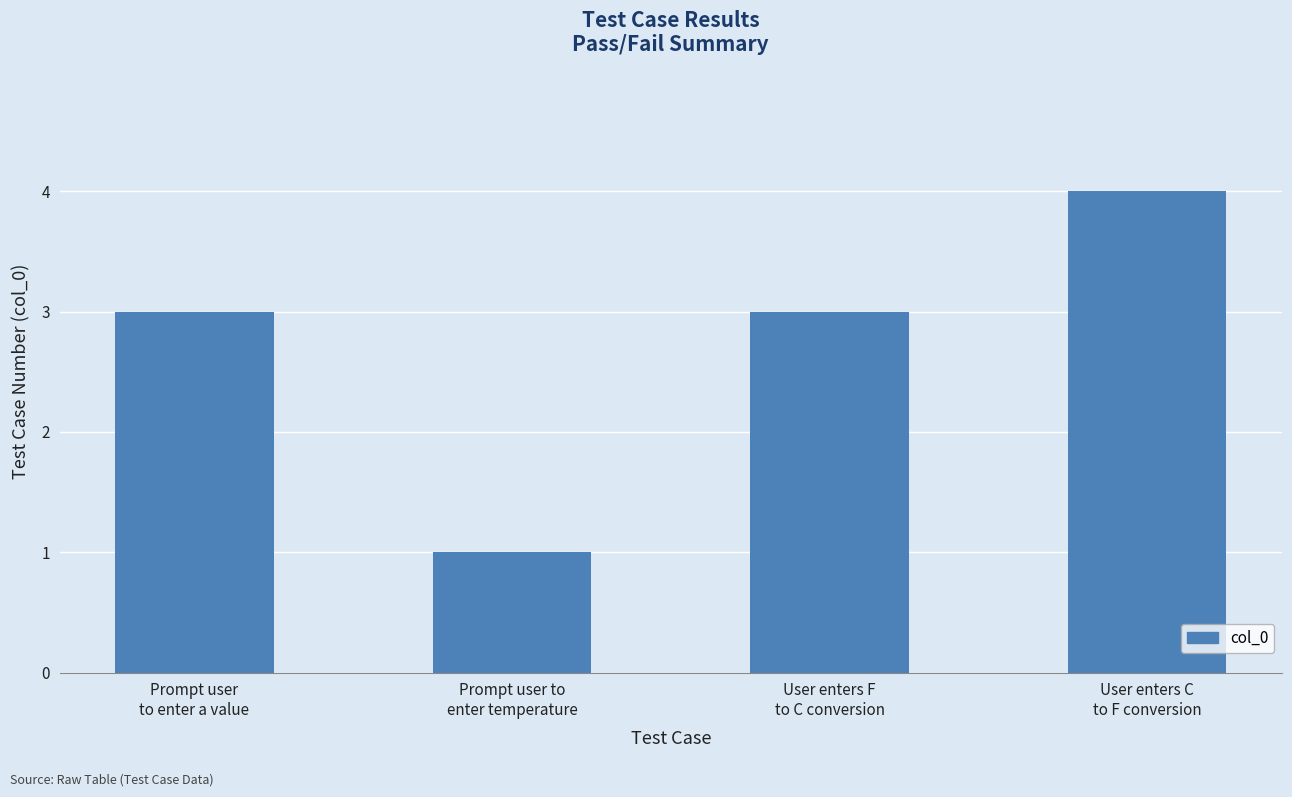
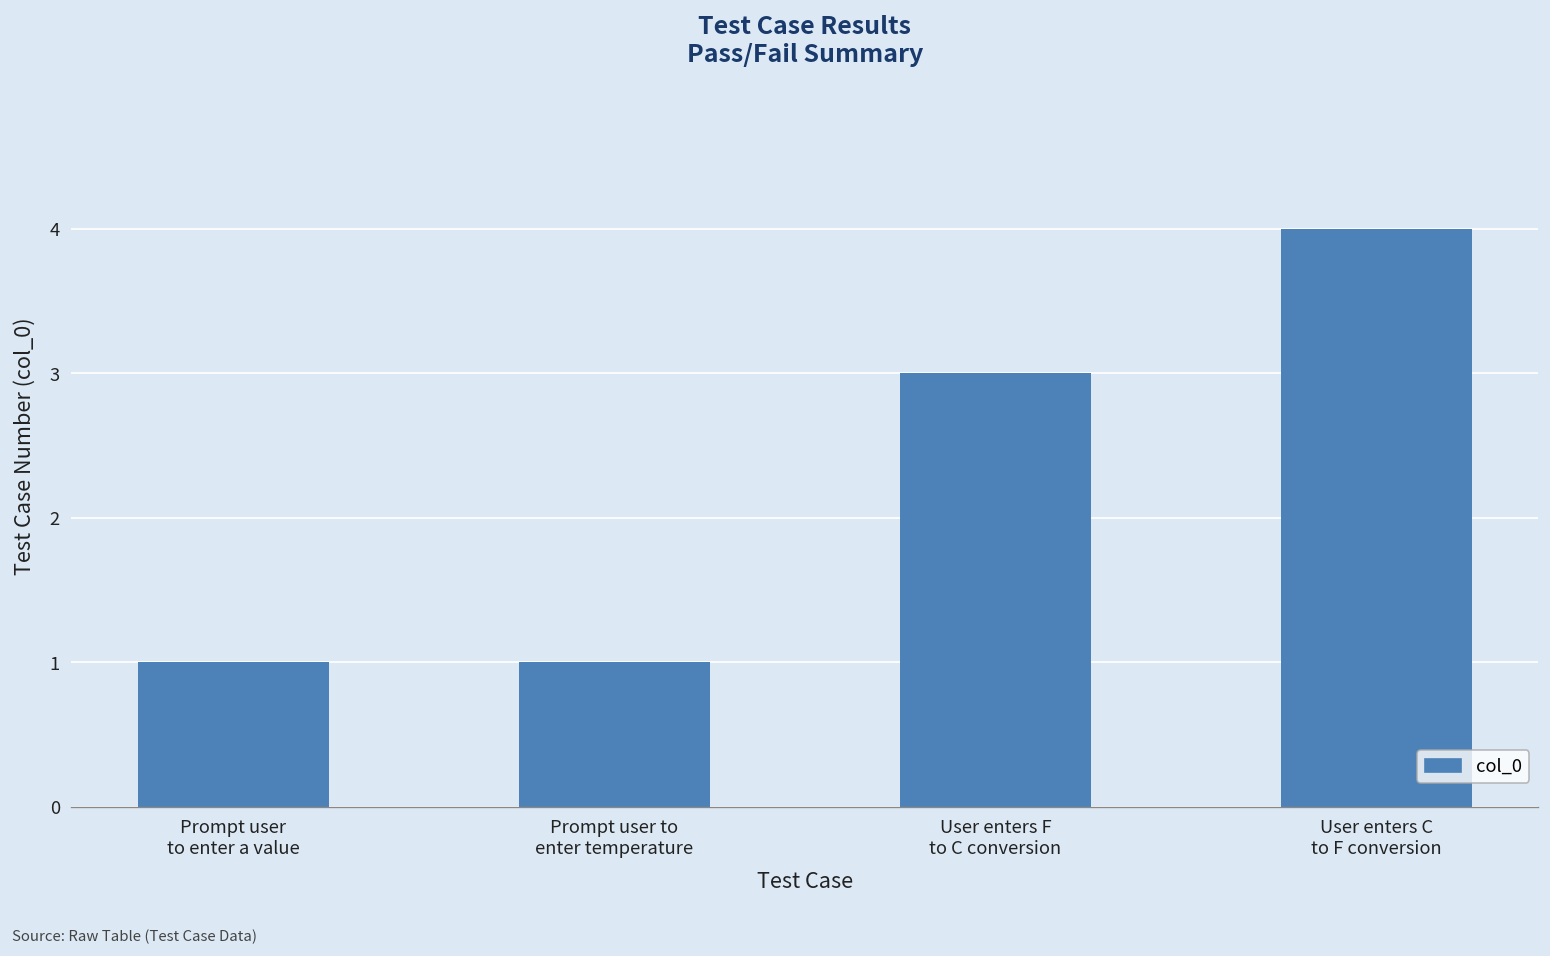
Prompt user to enter a value: 3 -> 1
